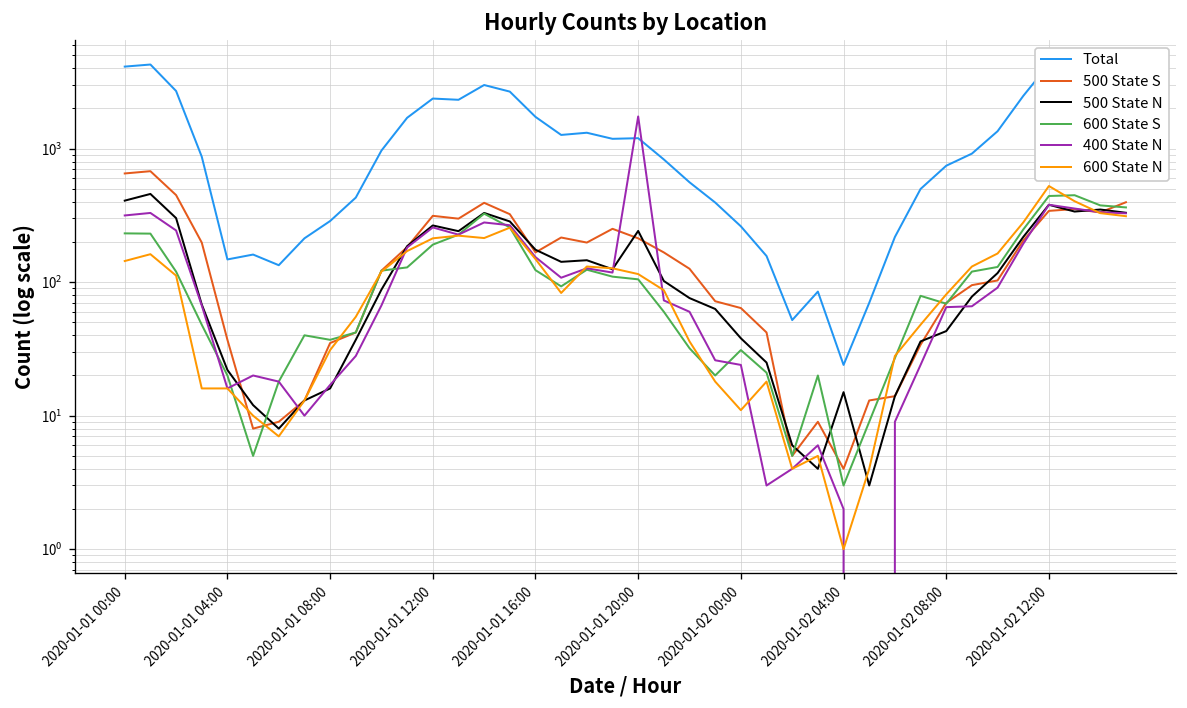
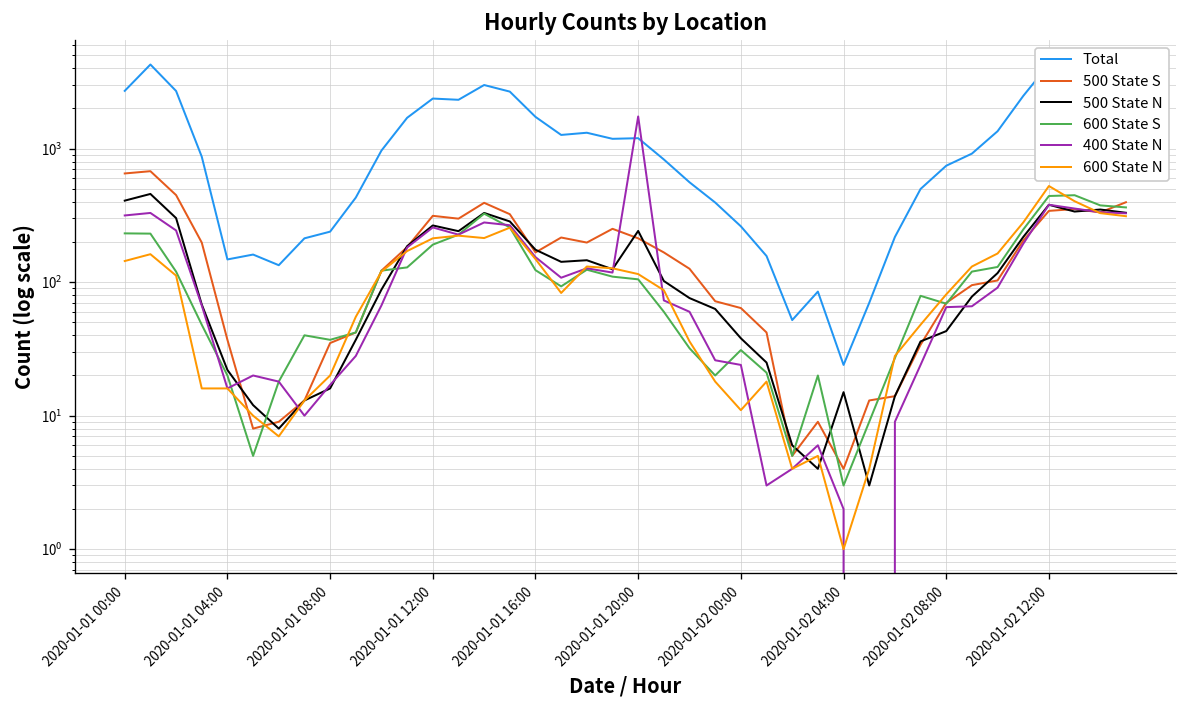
Total, 2020-01-01 00:00: 4100 -> 2700
Total, 2020-01-01 08:00: 290 -> 240
600 State N, 2020-01-01 08:00: 31 -> 20
